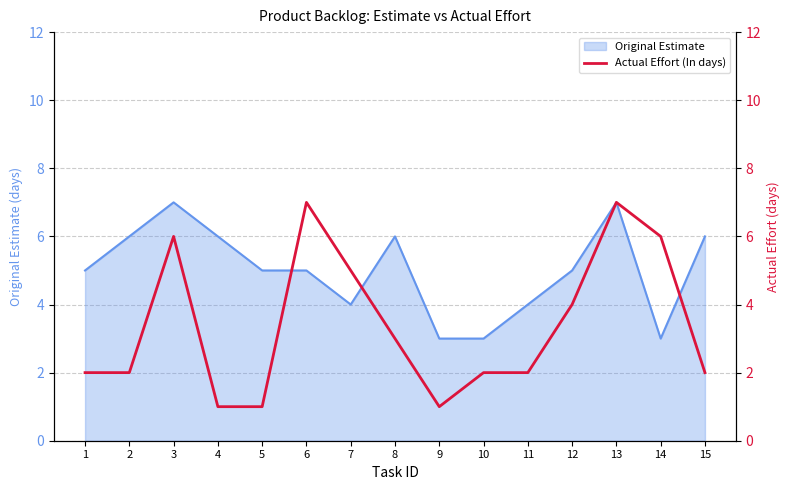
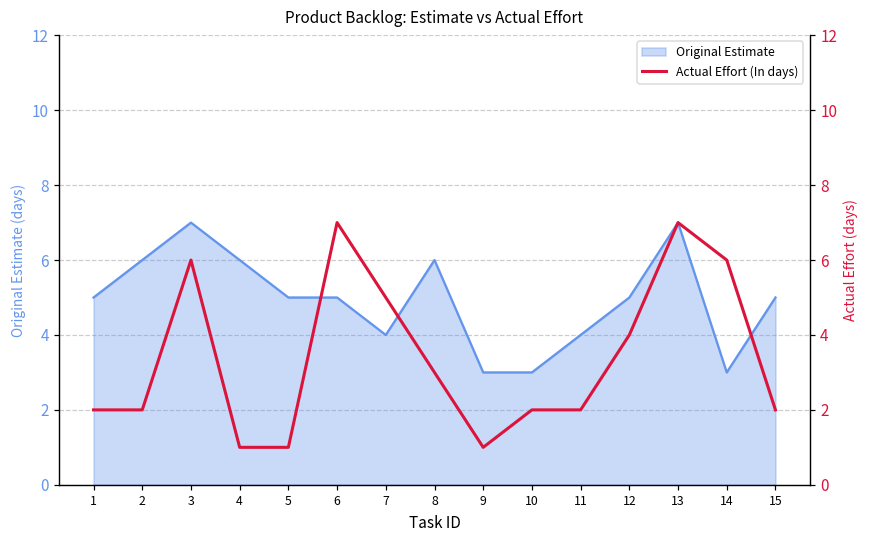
Original Estimate, 15: 6 -> 5
